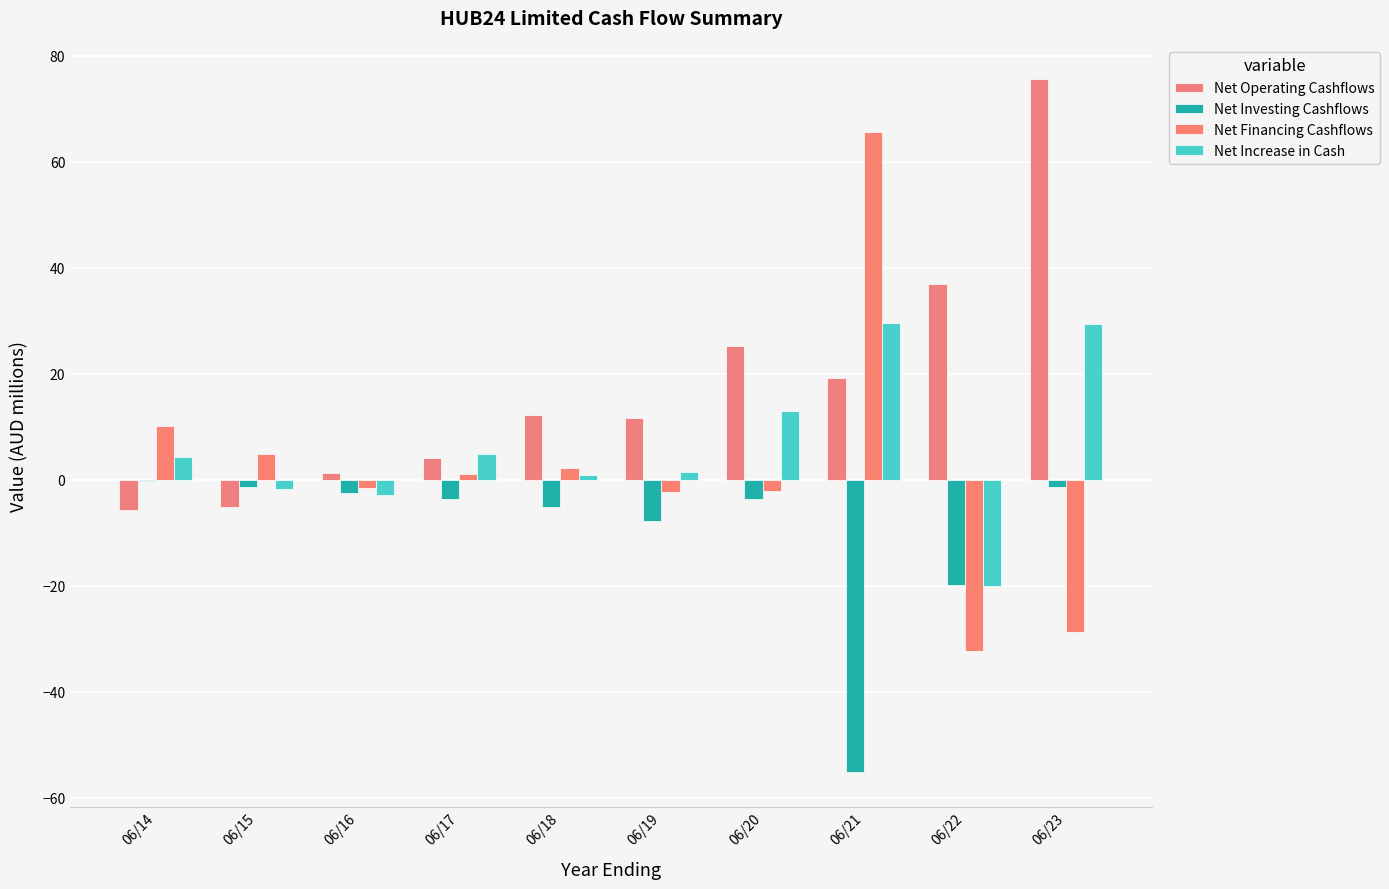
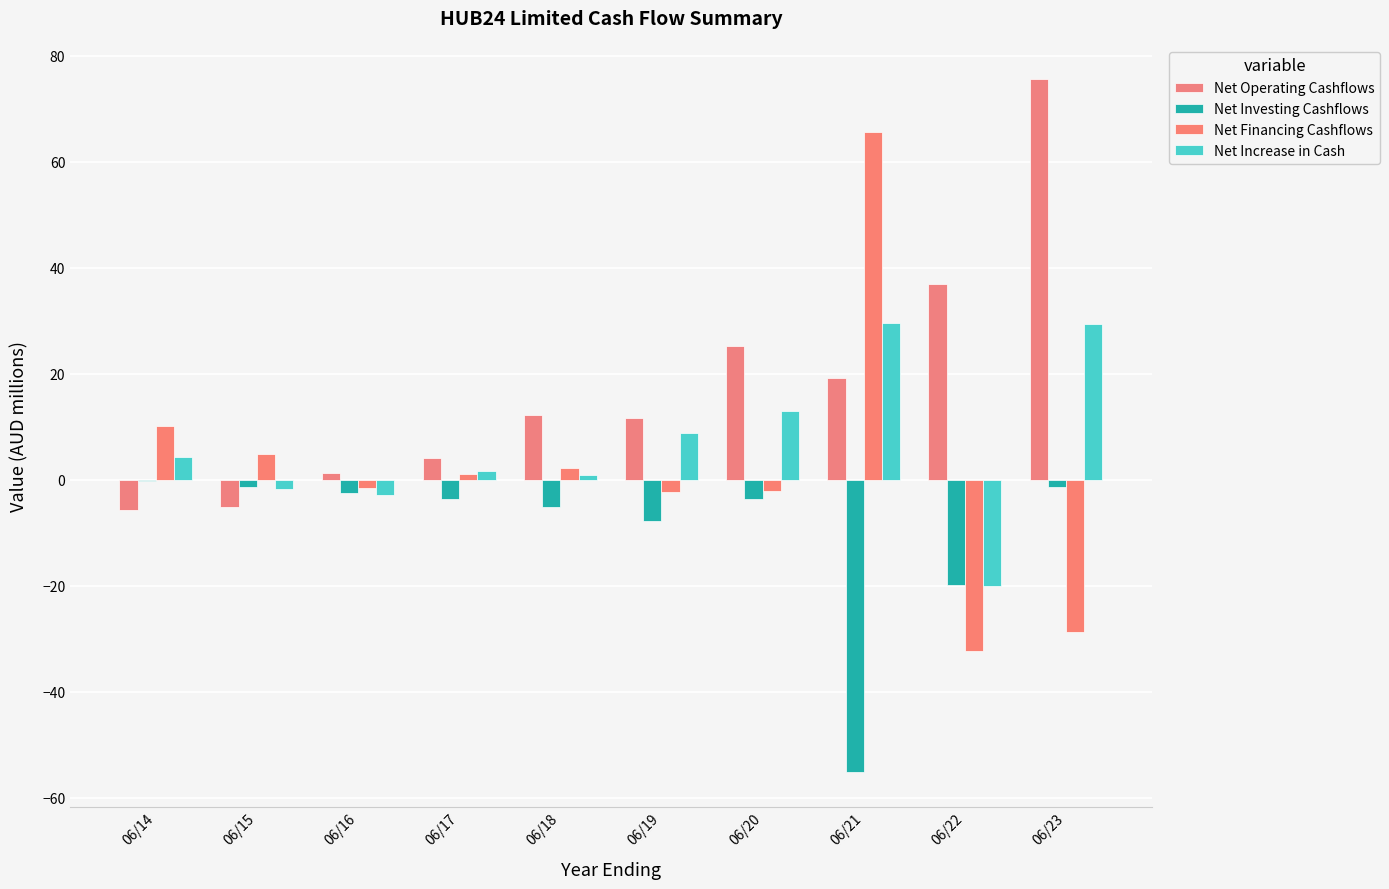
Net Increase in Cash, 06/17: 5 -> 2
Net Increase in Cash, 06/19: 2 -> 9
